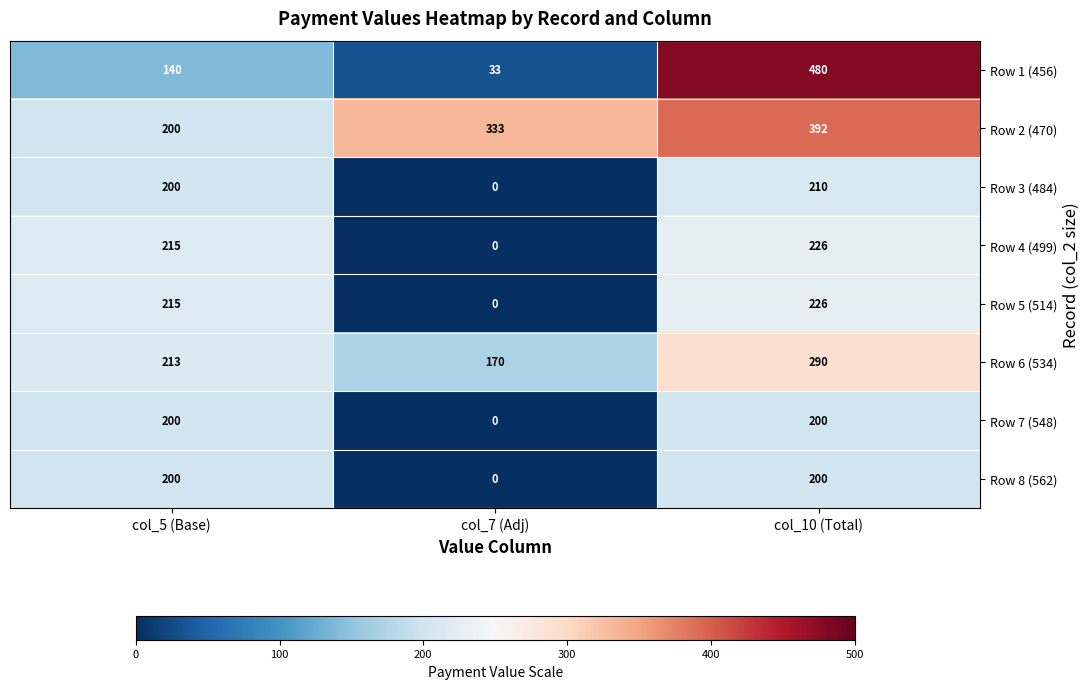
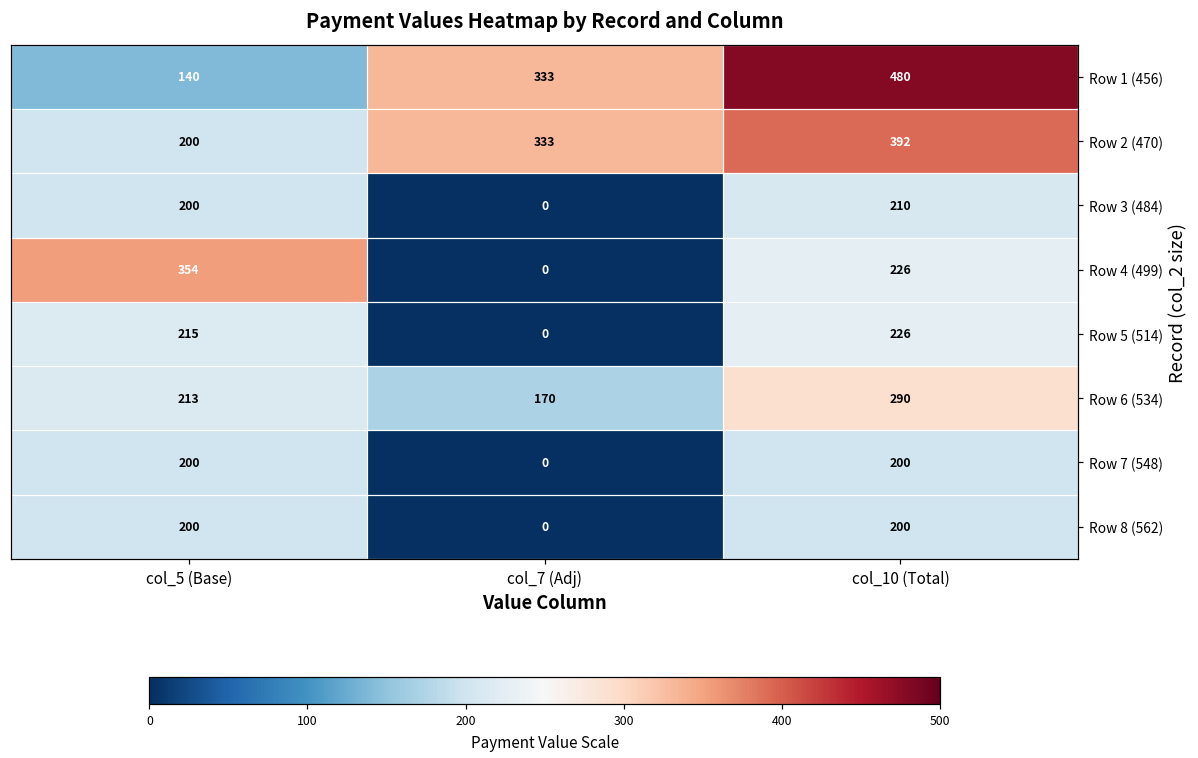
Row 1 (456), col_7 (Adj): 33 -> 333
Row 4 (499), col_5 (Base): 215 -> 354
